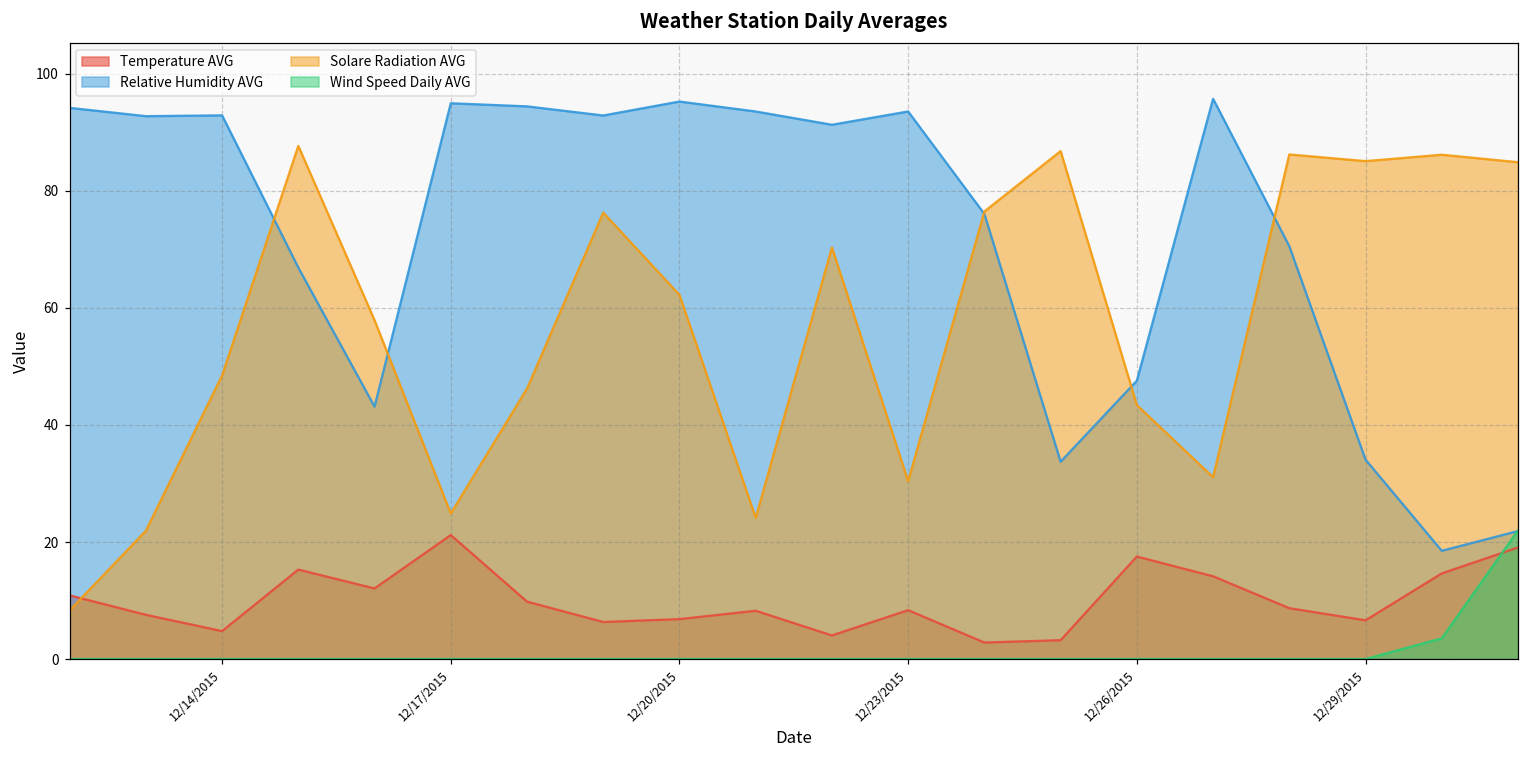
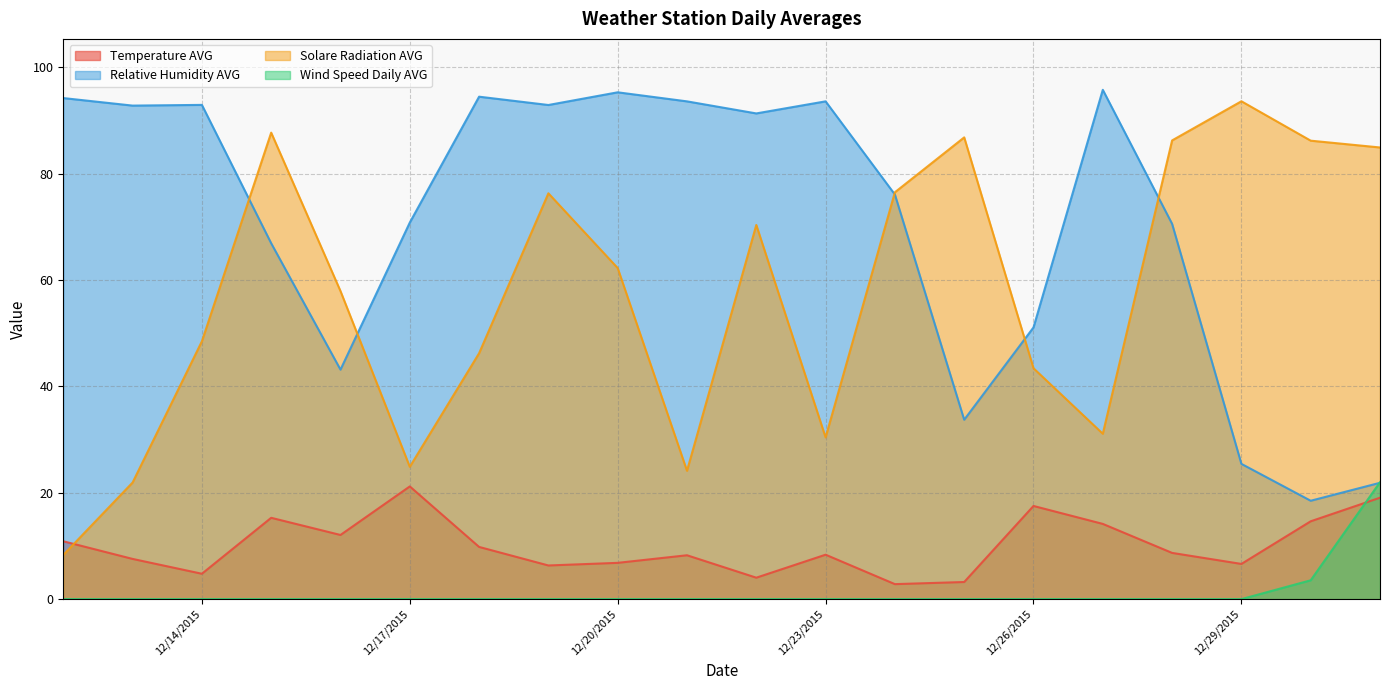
Relative Humidity AVG, 12/17/2015: 95 -> 71
Relative Humidity AVG, 12/26/2015: 48 -> 51
Relative Humidity AVG, 12/29/2015: 34 -> 25
Solare Radiation AVG, 12/29/2015: 85 -> 94
